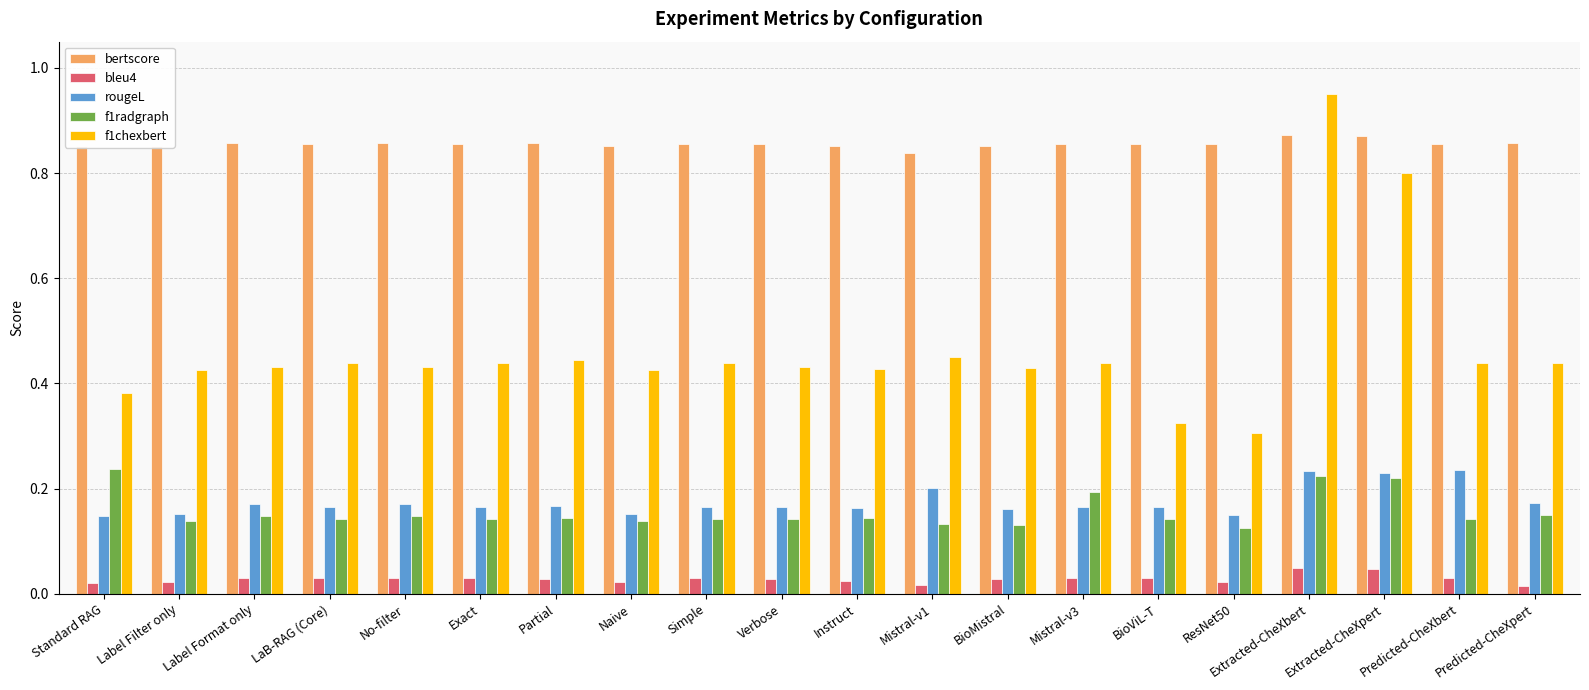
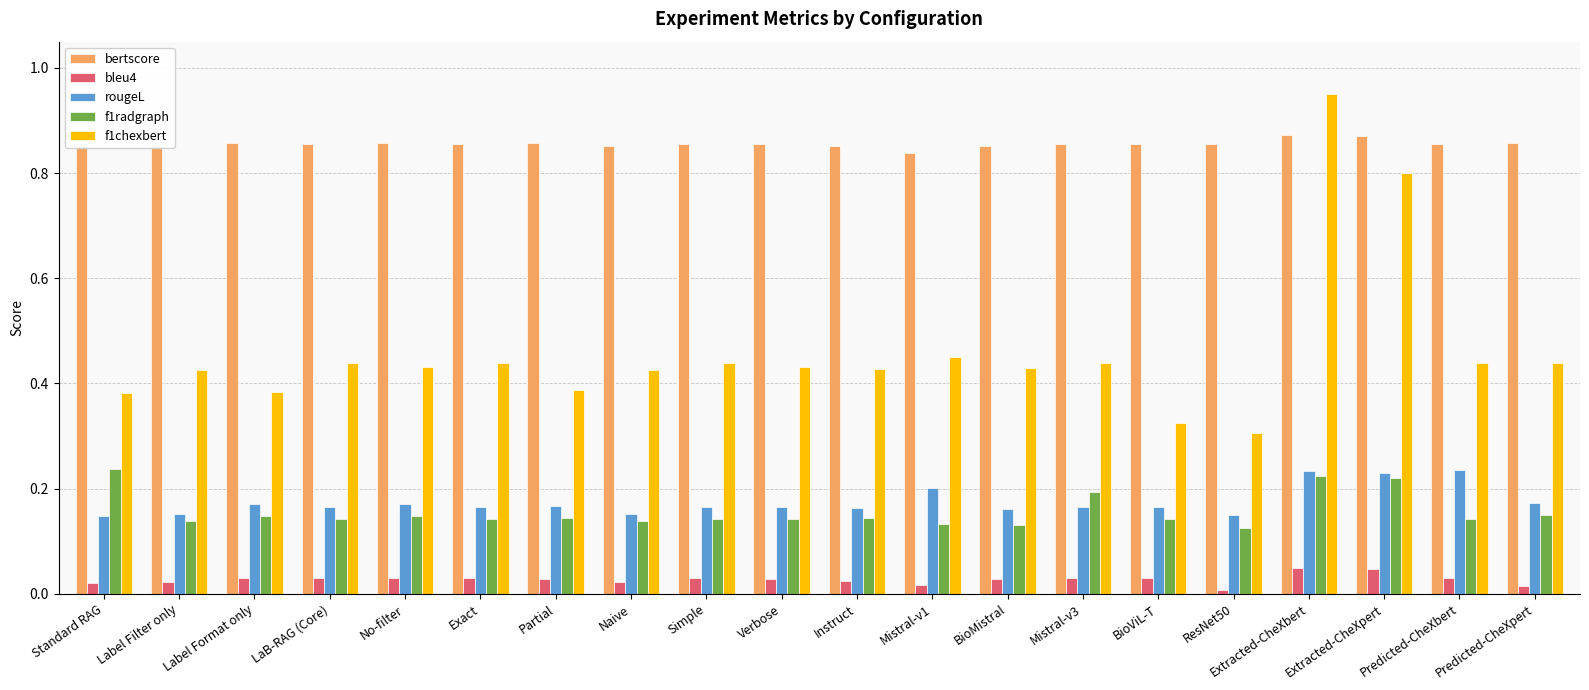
f1chexbert, Label Format only: 0.43 -> 0.38
f1chexbert, Partial: 0.44 -> 0.39
bleu4, ResNet50: 0.02 -> 0.01
